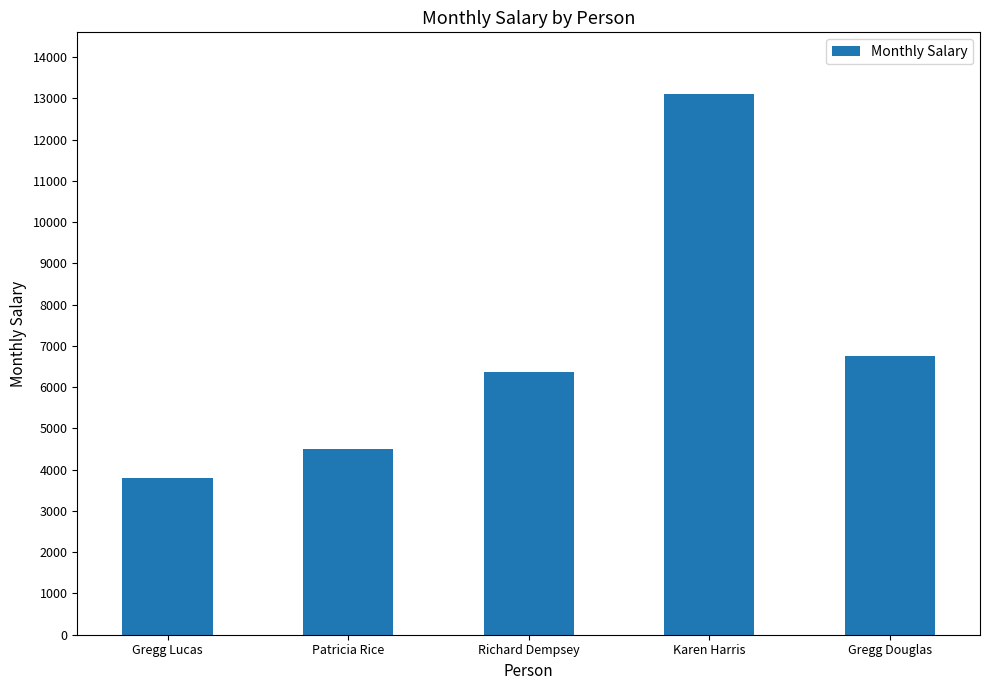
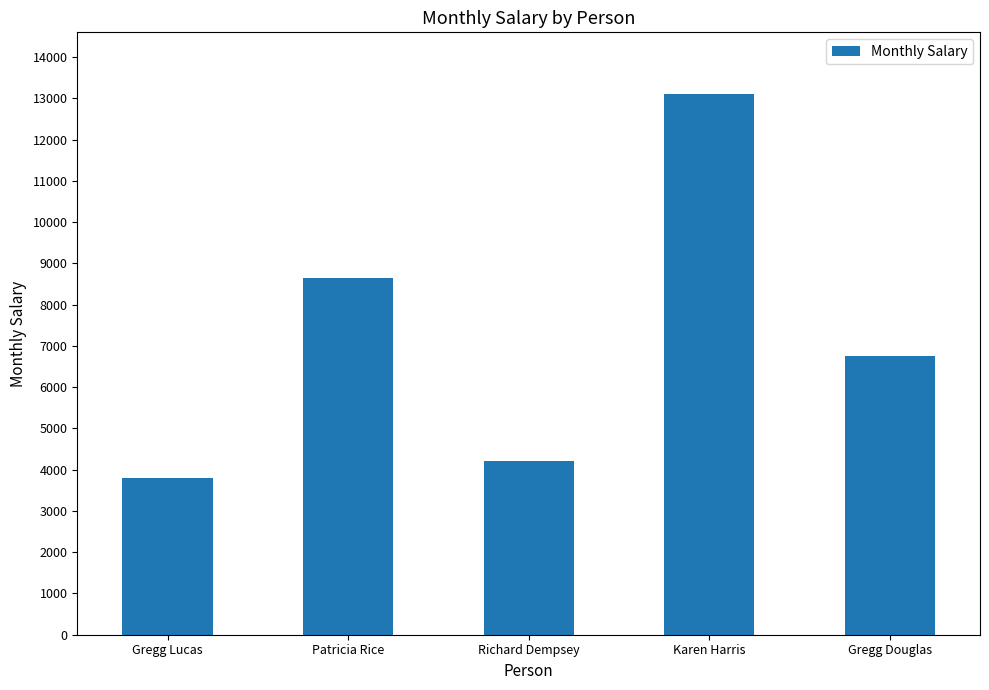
Patricia Rice: 4500 -> 8600
Richard Dempsey: 6400 -> 4200
